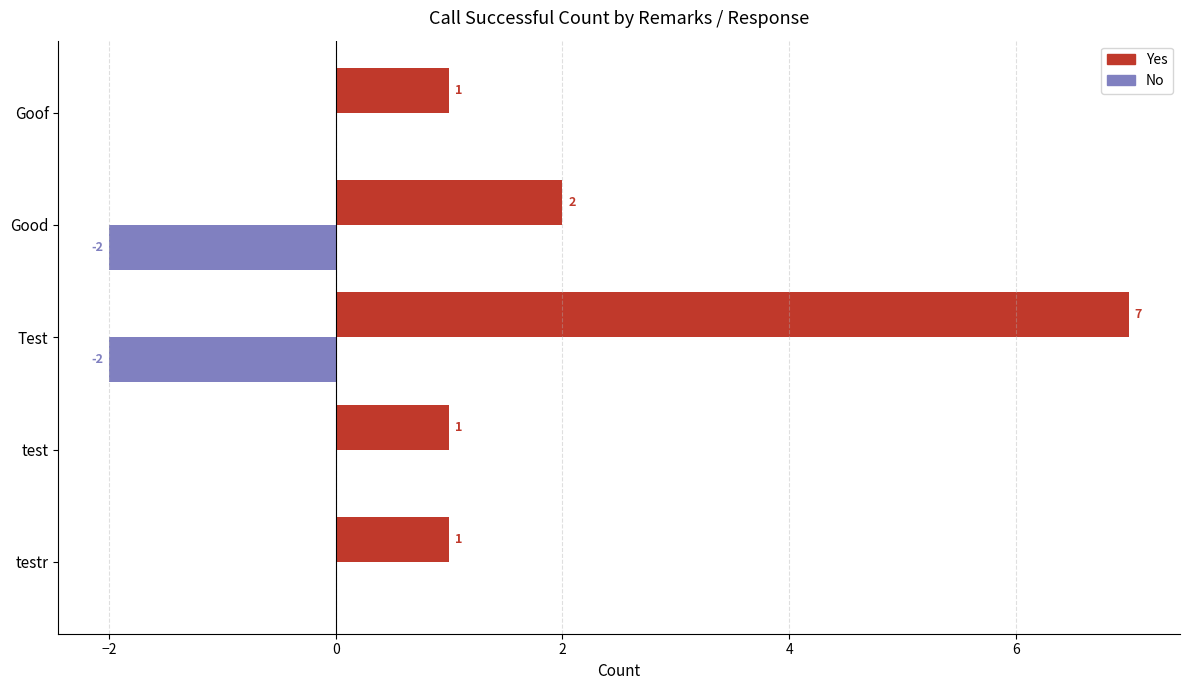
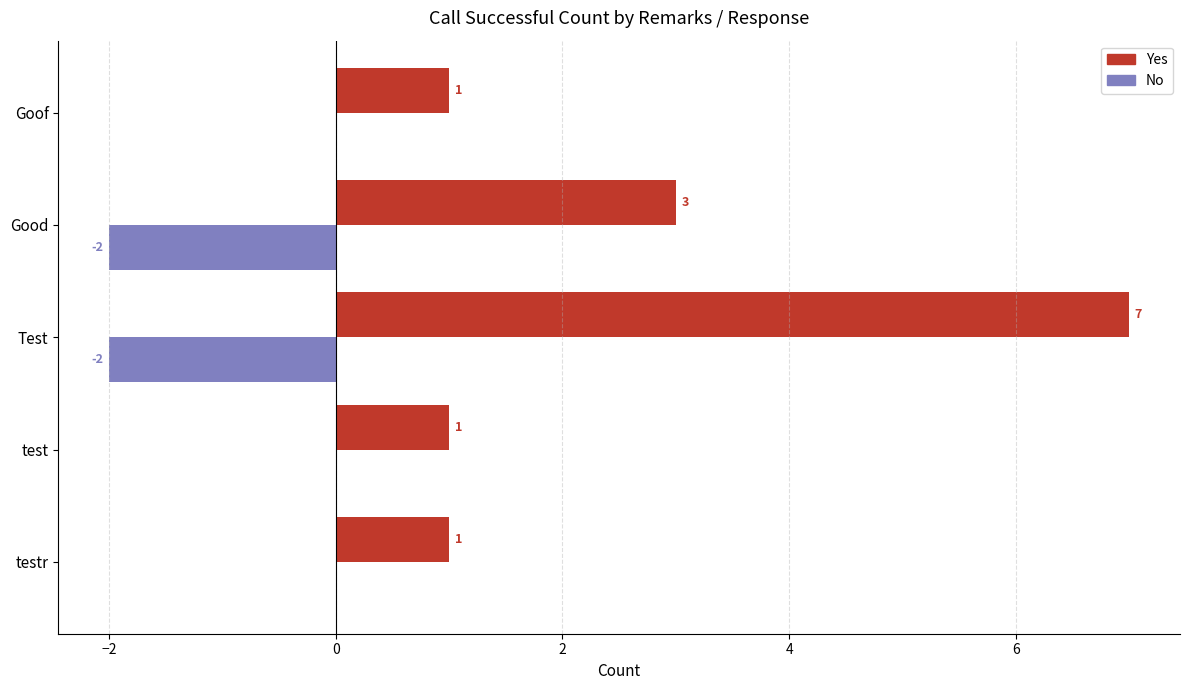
Yes, Good: 2 -> 3
